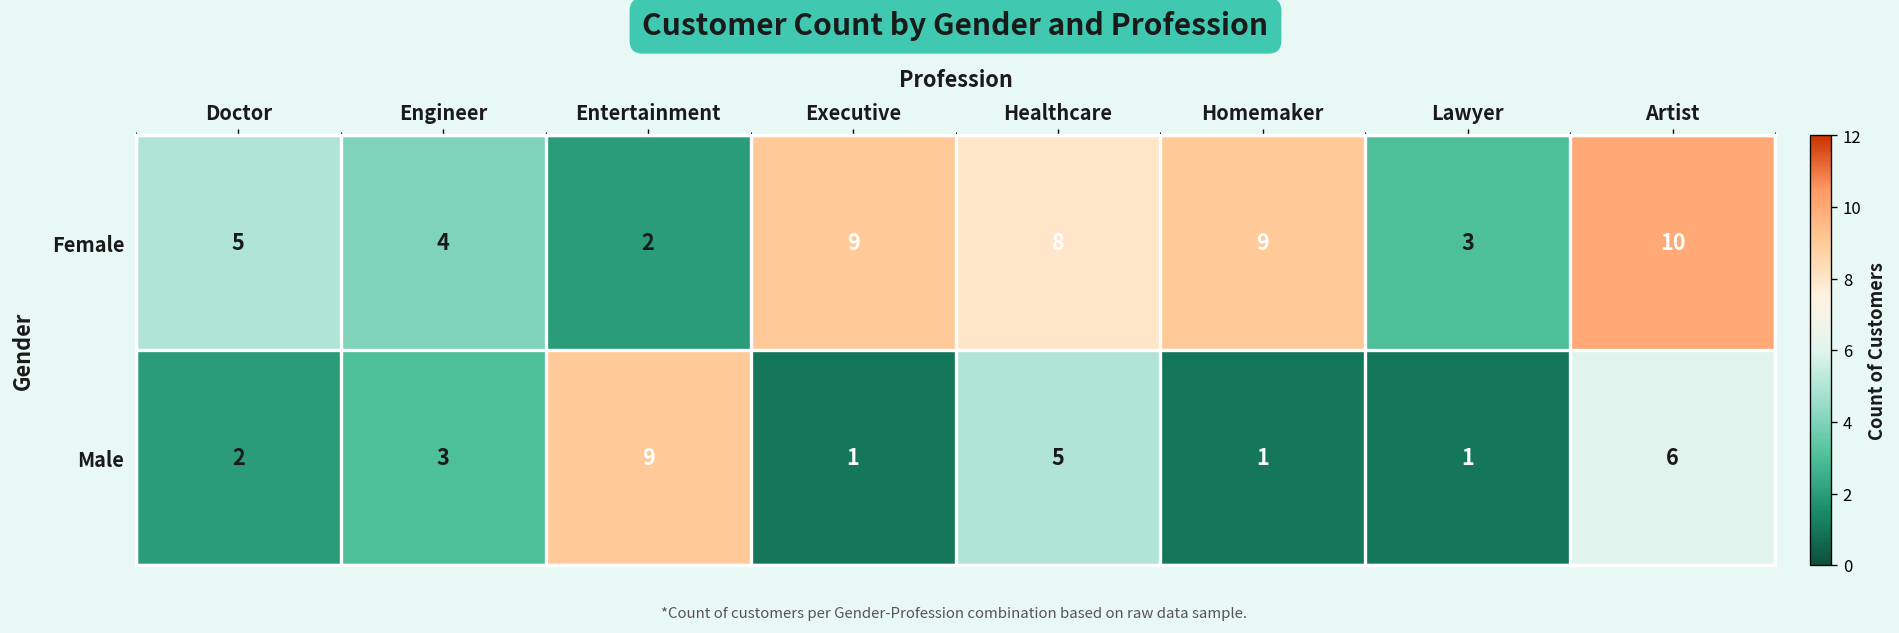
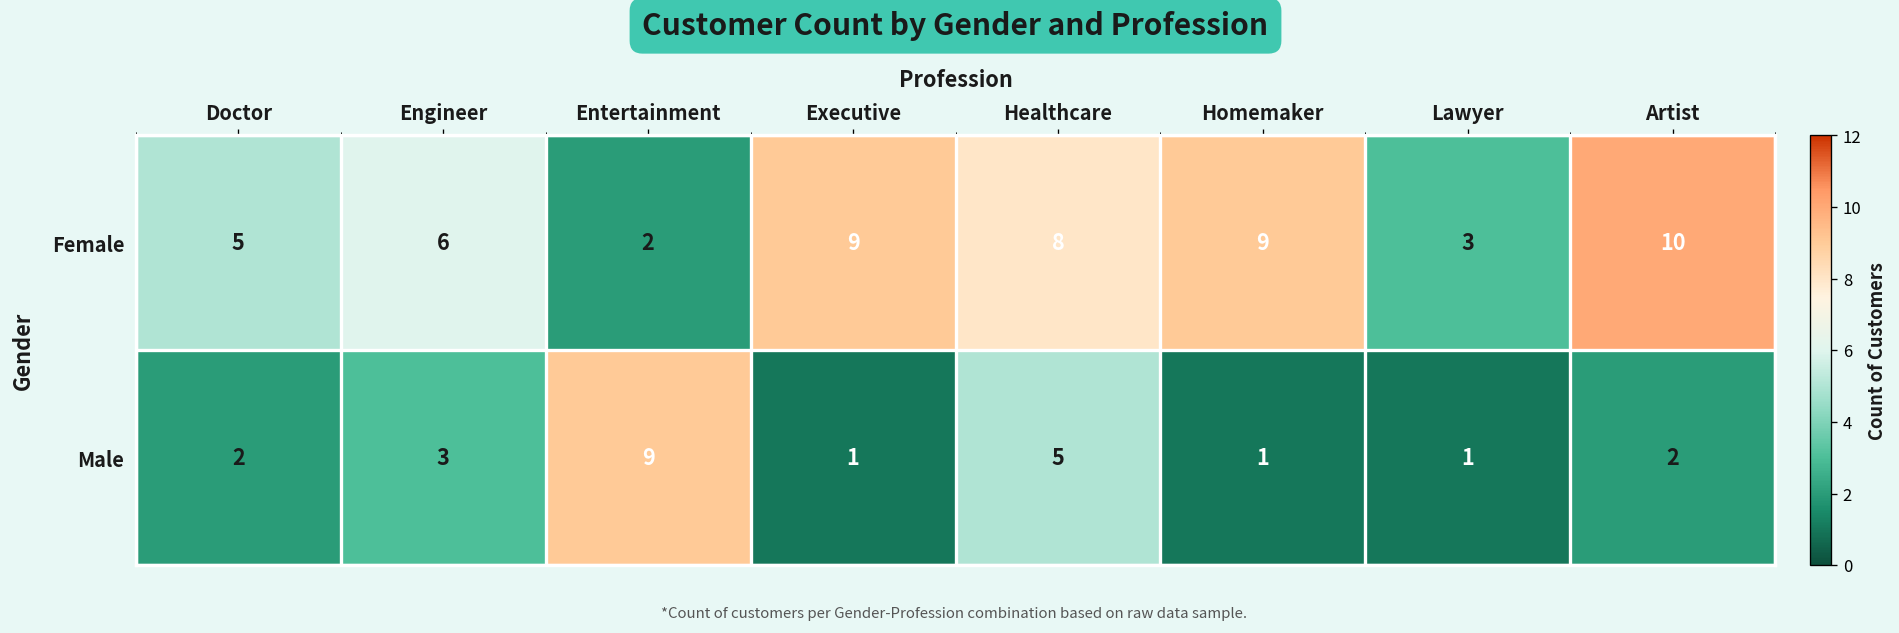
Female, Engineer: 4 -> 6
Male, Artist: 6 -> 2
